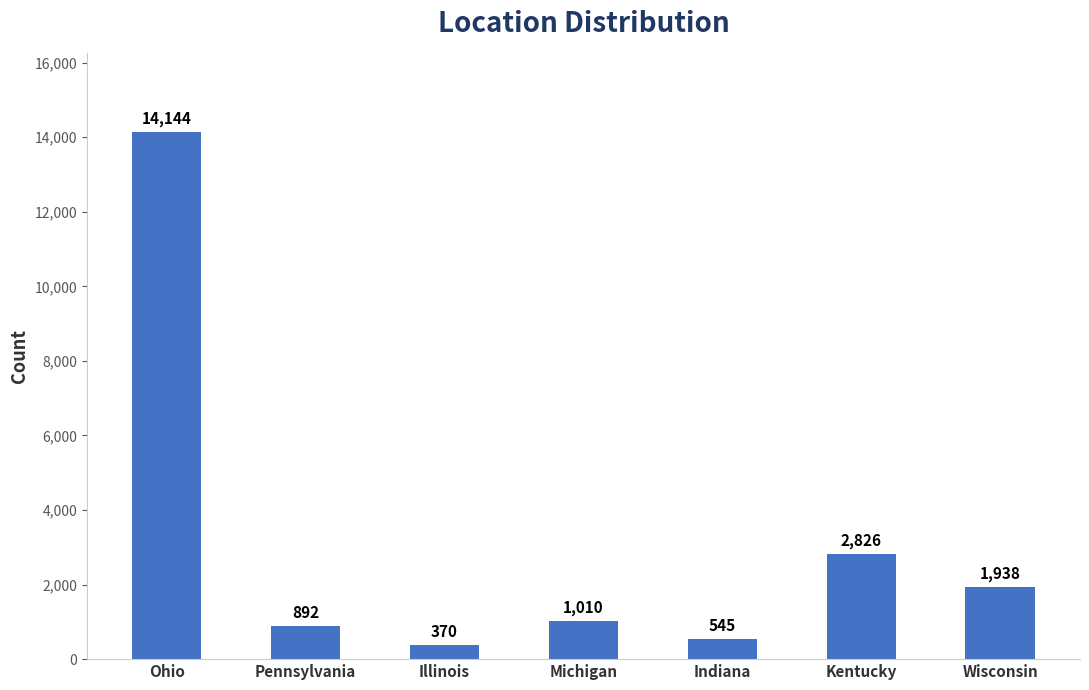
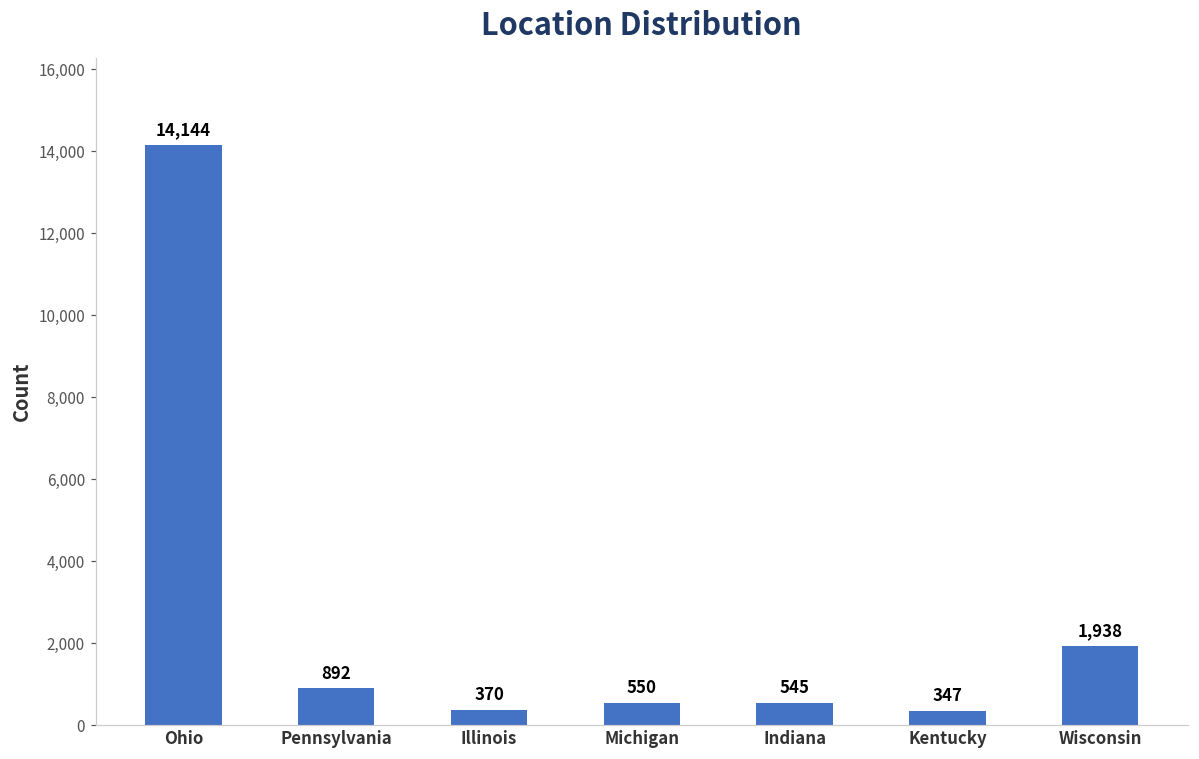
Michigan: 1,010 -> 550
Kentucky: 2,826 -> 347
